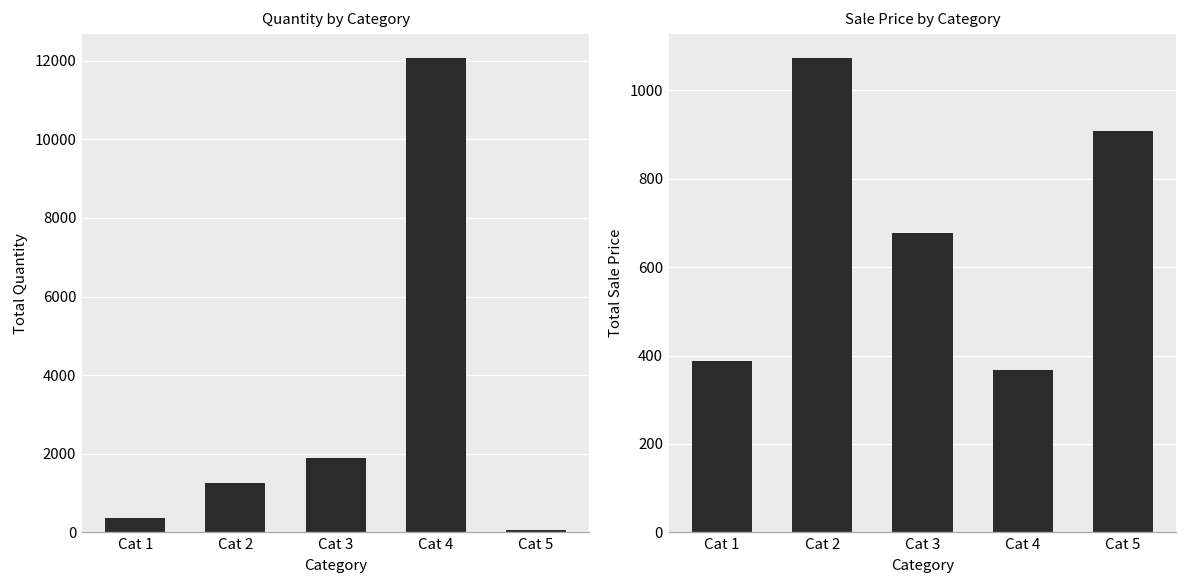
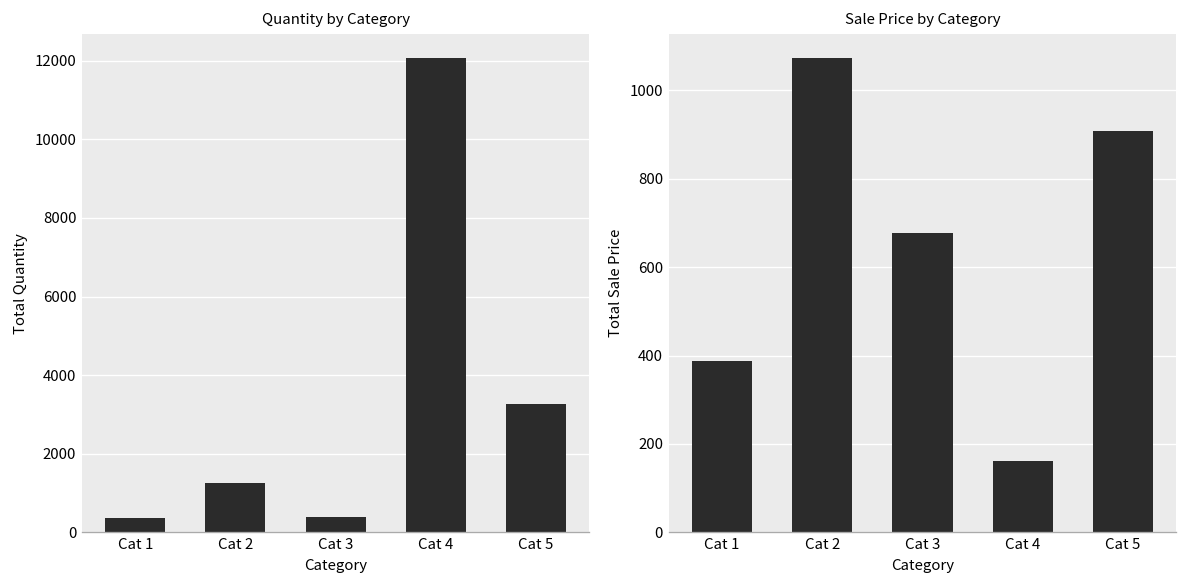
Quantity by Category, Cat 3: 1900 -> 400
Quantity by Category, Cat 5: 100 -> 3300
Sale Price by Category, Cat 4: 370 -> 160
